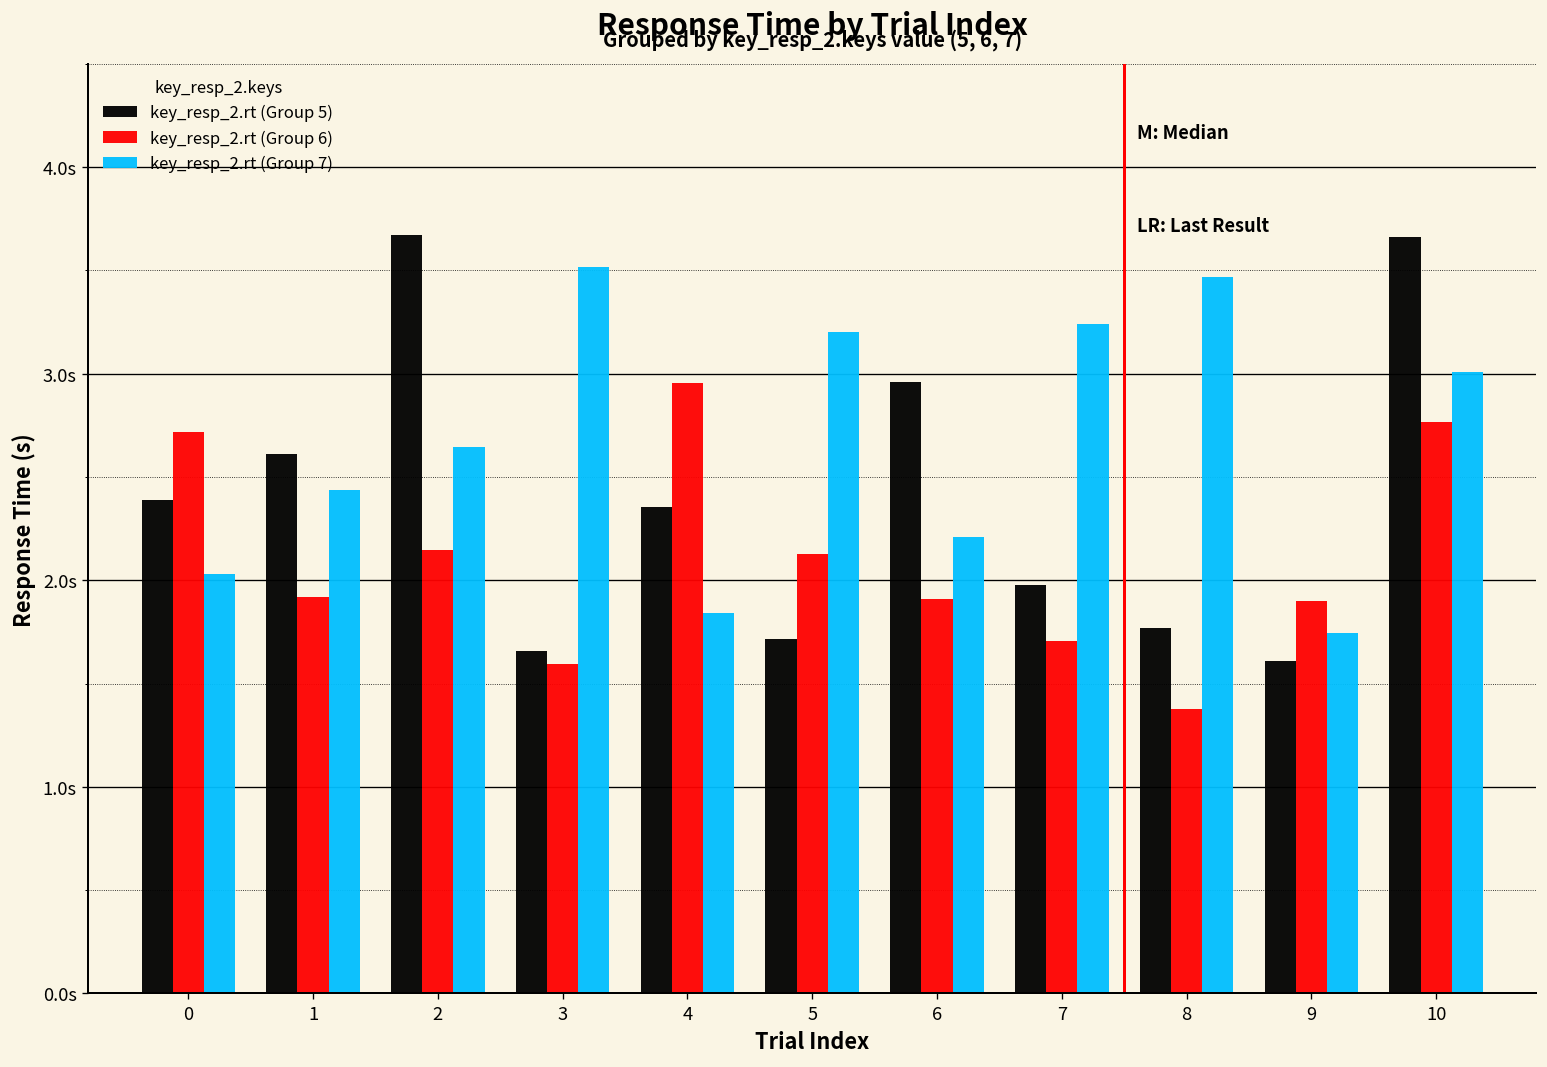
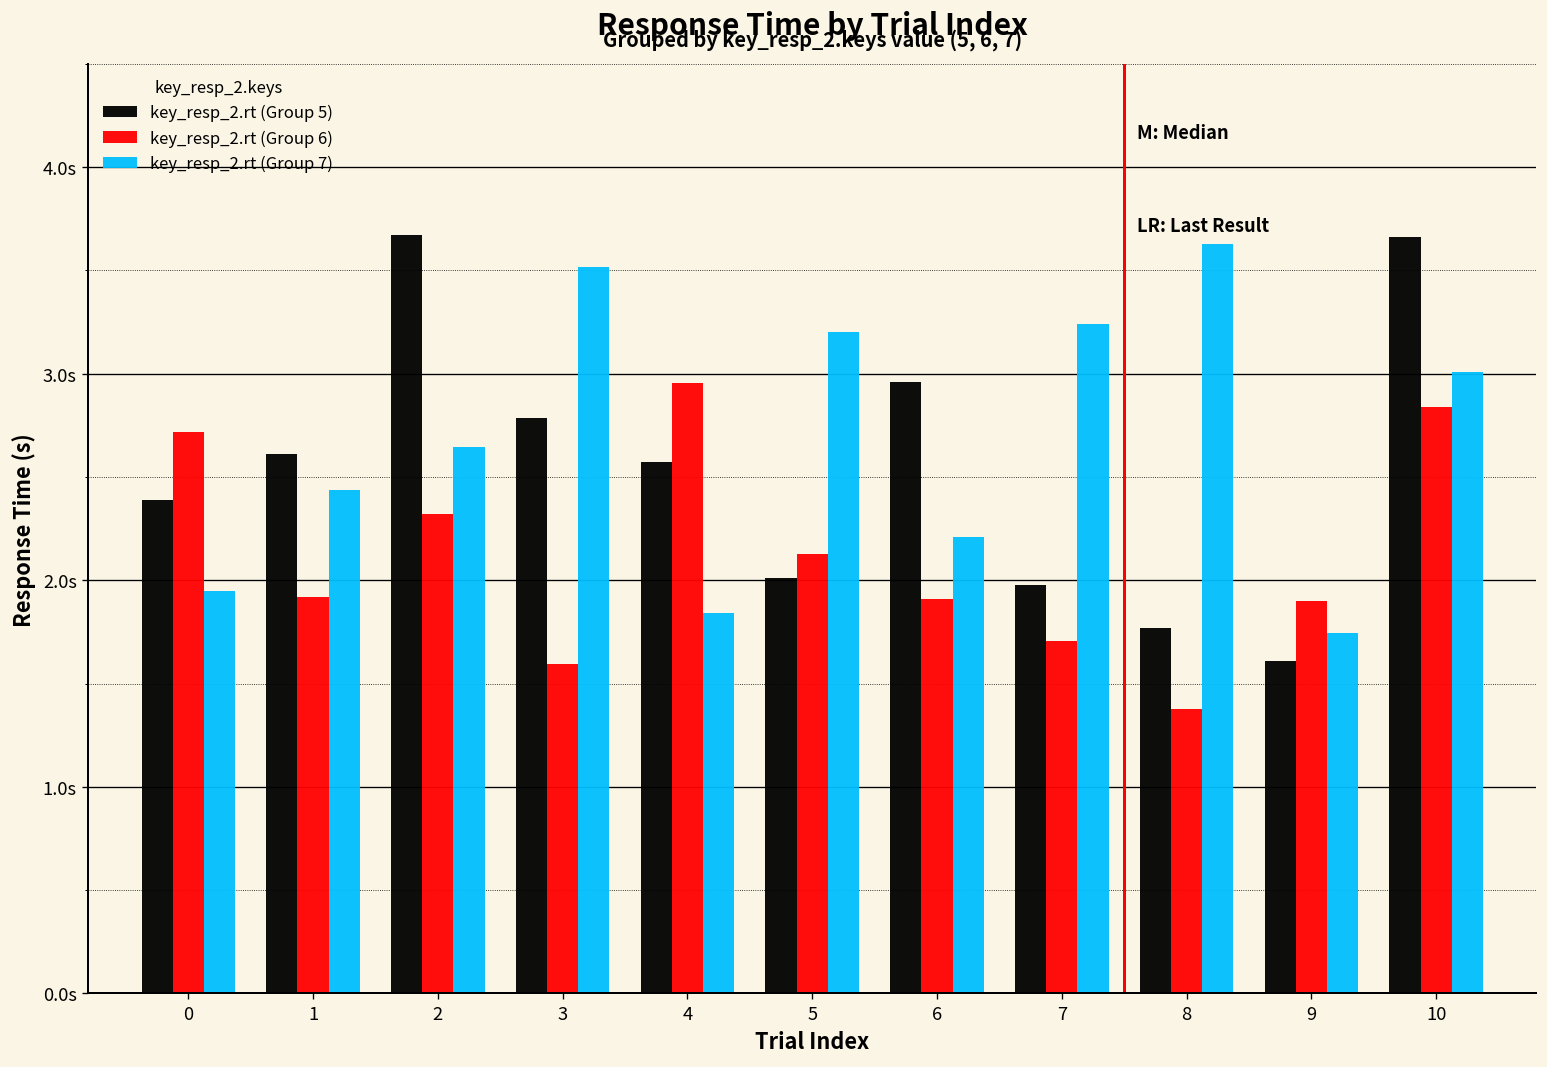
key_resp_2.rt (Group 7), 0: 2.03s -> 1.95s
key_resp_2.rt (Group 6), 2: 2.15s -> 2.32s
key_resp_2.rt (Group 5), 3: 1.66s -> 2.78s
key_resp_2.rt (Group 5), 4: 2.35s -> 2.57s
key_resp_2.rt (Group 5), 5: 1.72s -> 2.01s
key_resp_2.rt (Group 7), 8: 3.47s -> 3.63s
key_resp_2.rt (Group 6), 10: 2.77s -> 2.84s
